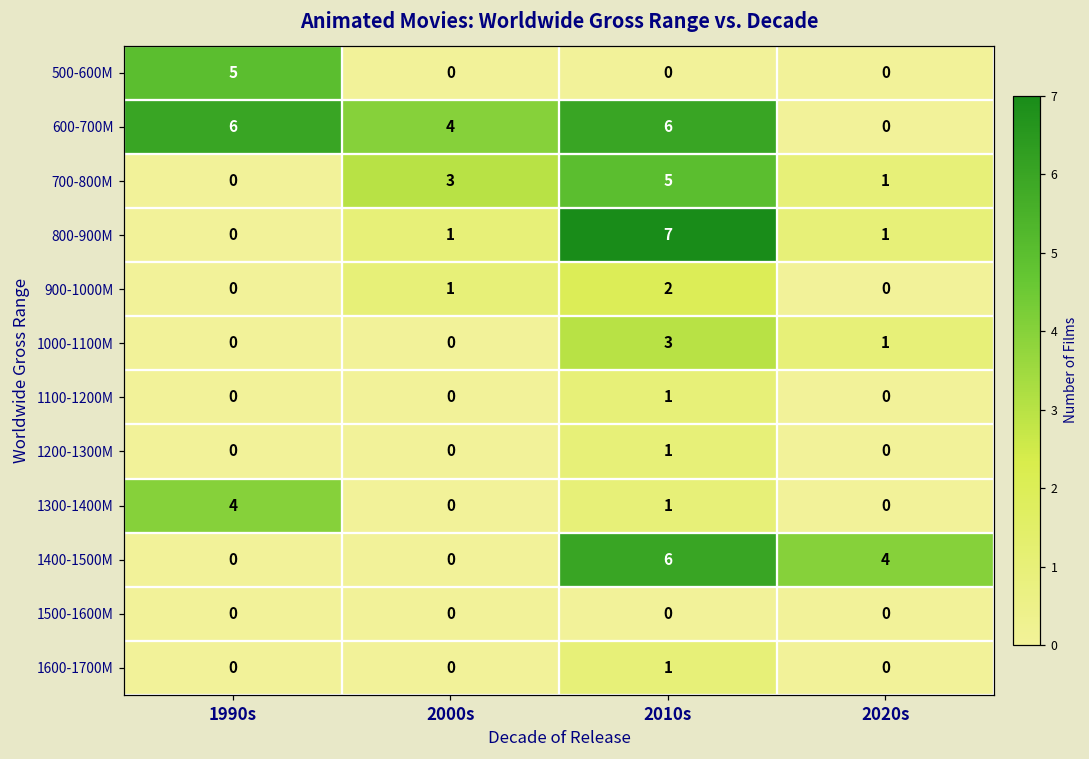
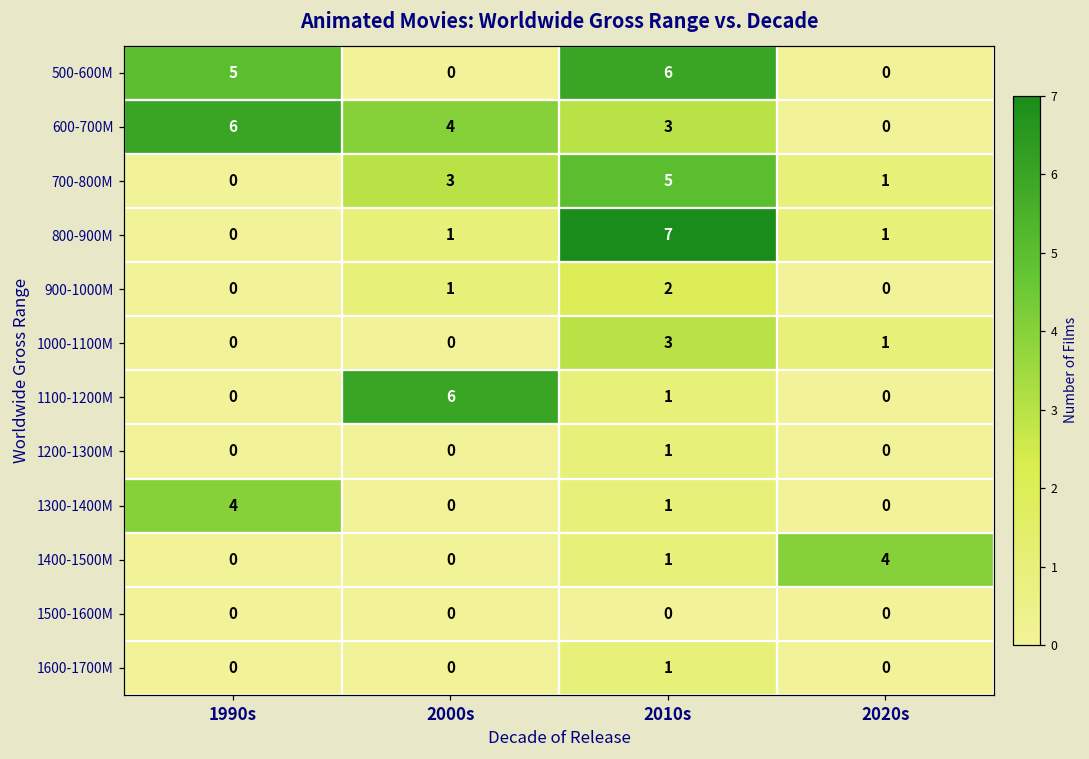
500-600M, 2010s: 0 -> 6
600-700M, 2010s: 6 -> 3
1100-1200M, 2000s: 0 -> 6
1400-1500M, 2010s: 6 -> 1
